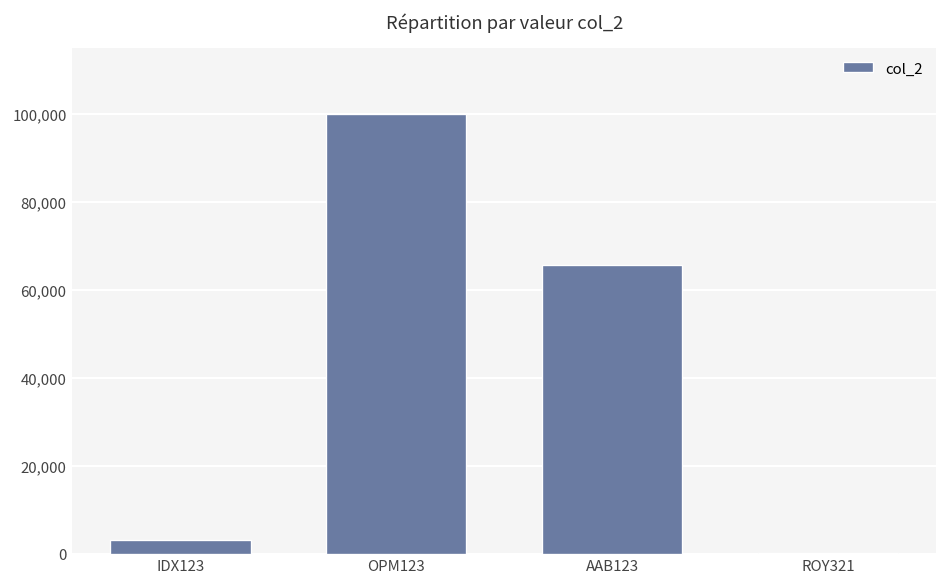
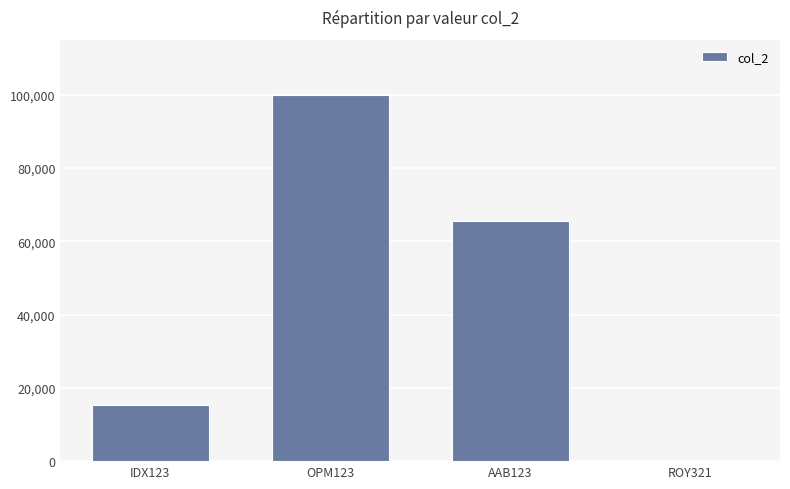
IDX123: 3,000 -> 15,000
